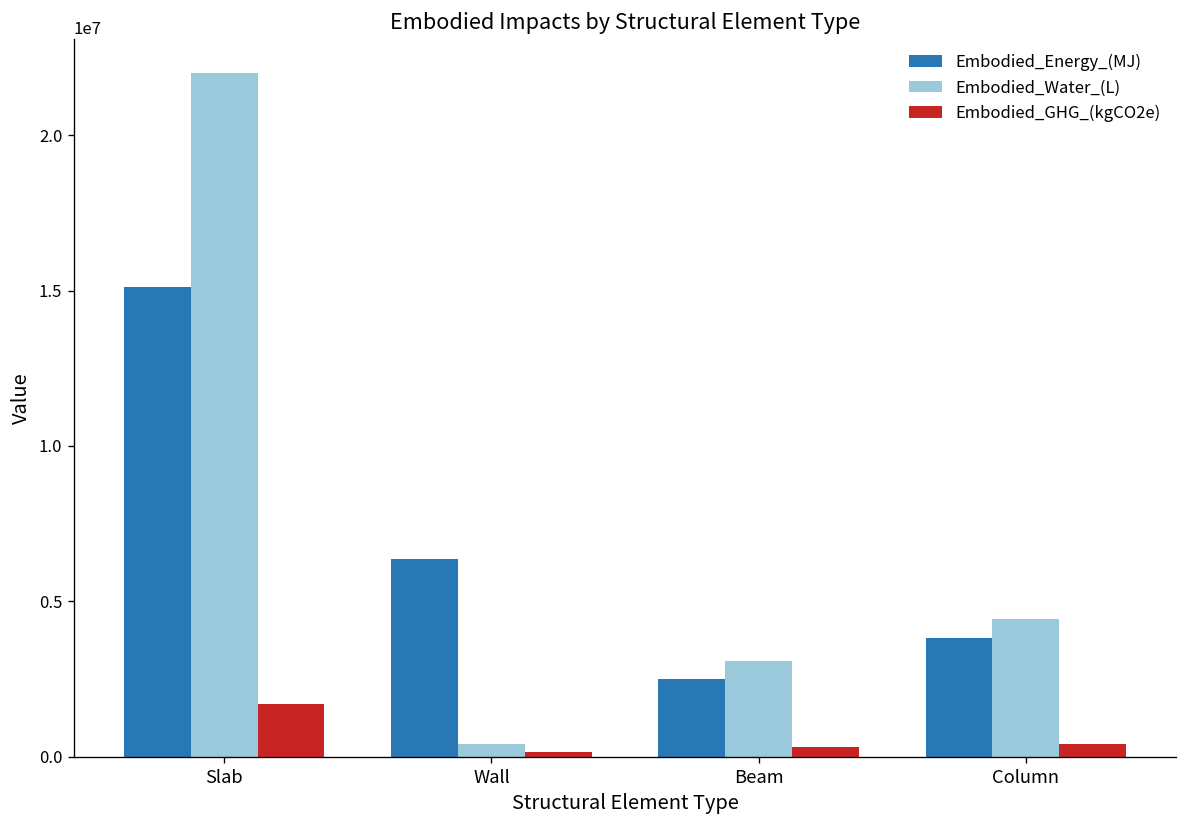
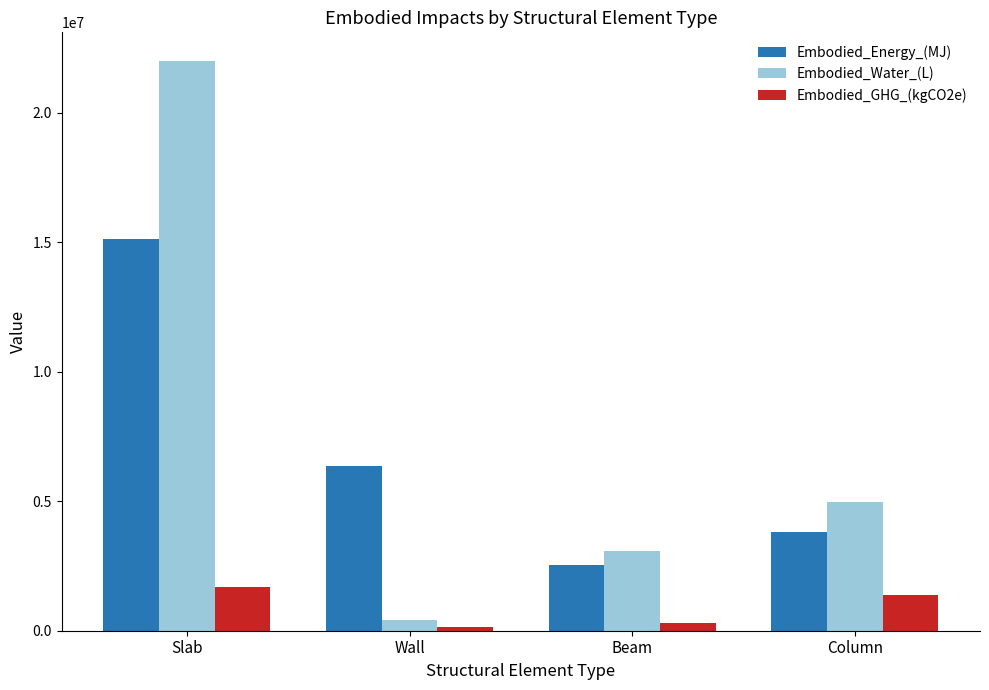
Embodied_Water_(L), Column: 4400000 -> 5000000
Embodied_GHG_(kgCO2e), Column: 400000 -> 1400000
